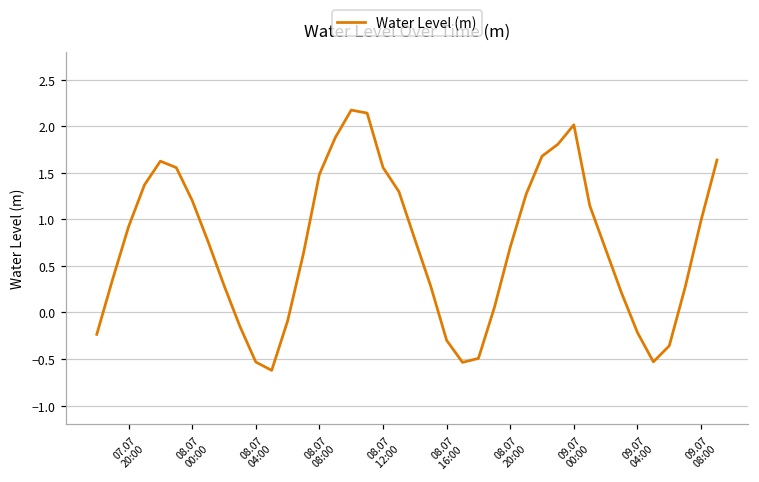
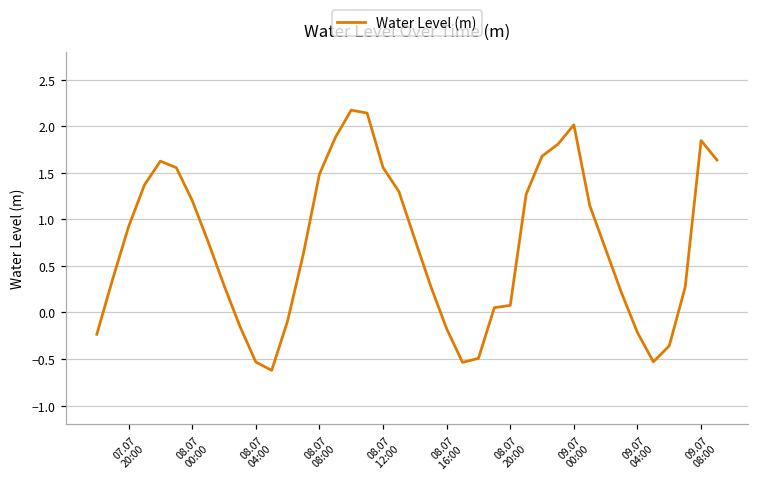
08.07 16:00: -0.3 -> -0.2
08.07 20:00: 0.7 -> 0.1
09.07 08:00: 1.0 -> 1.8
